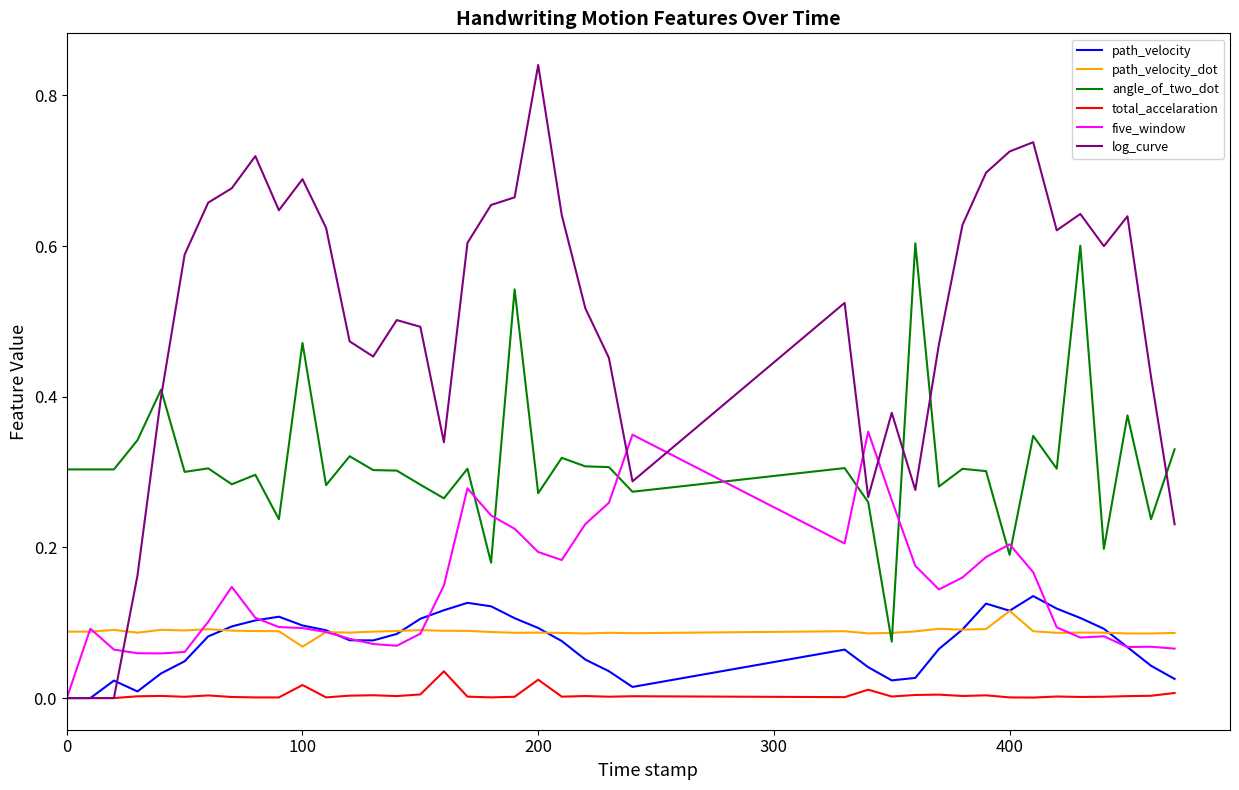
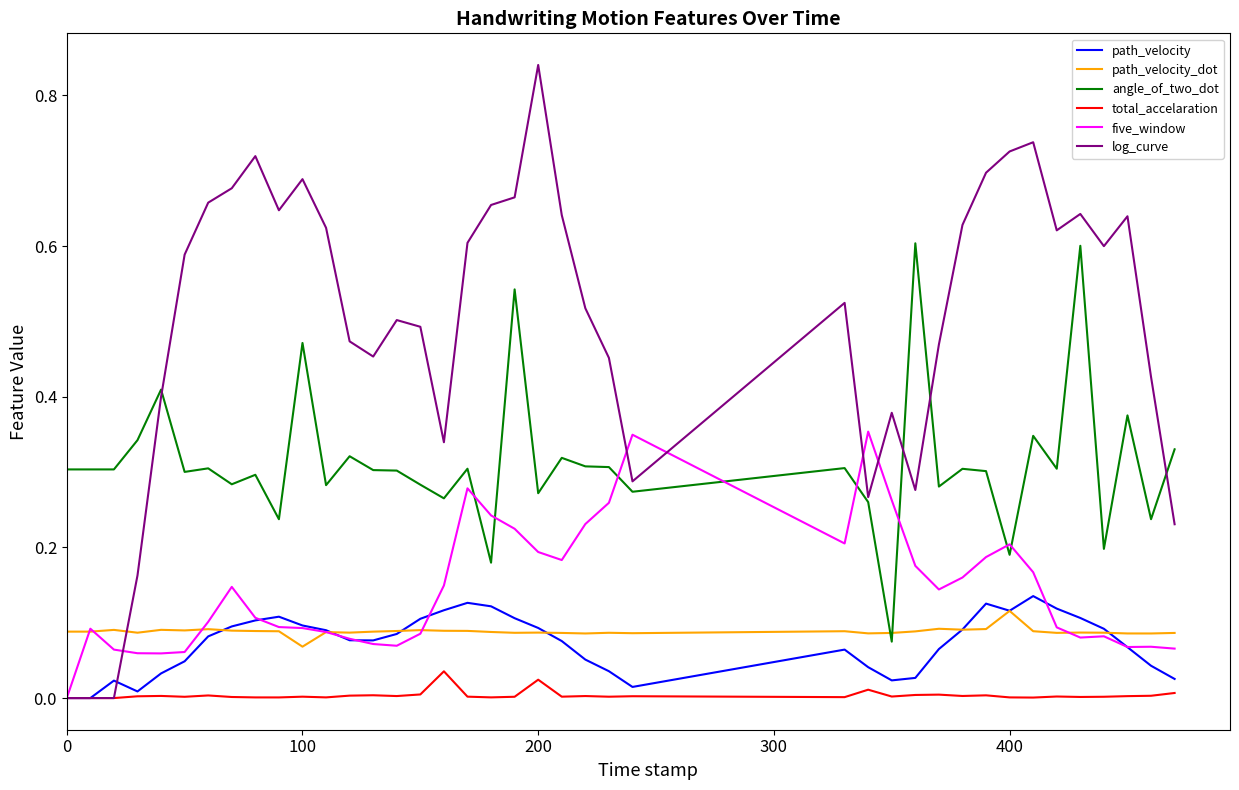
total_accelaration, 100: 0.02 -> 0.00
